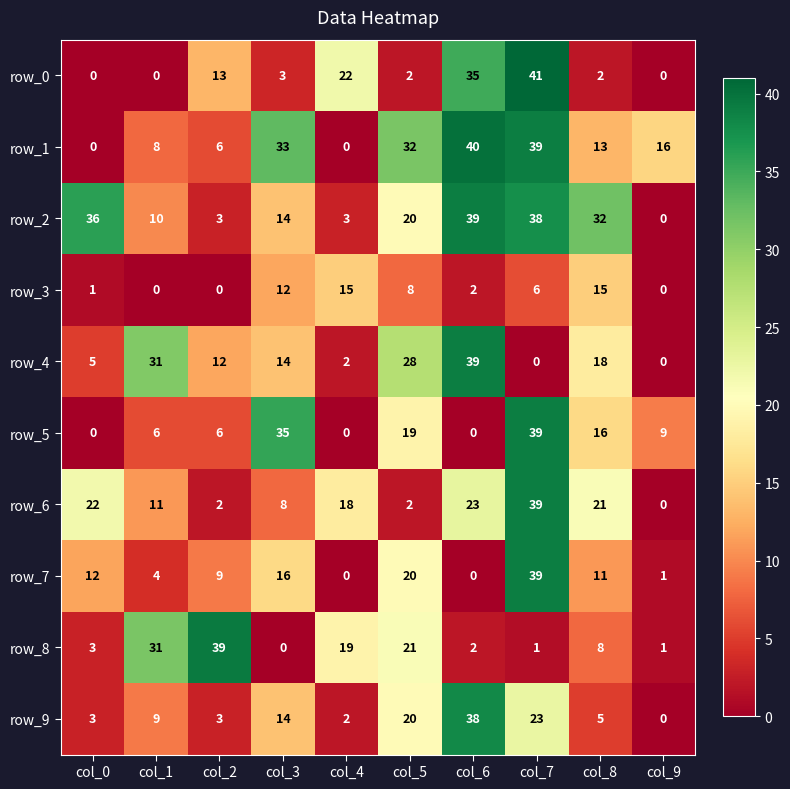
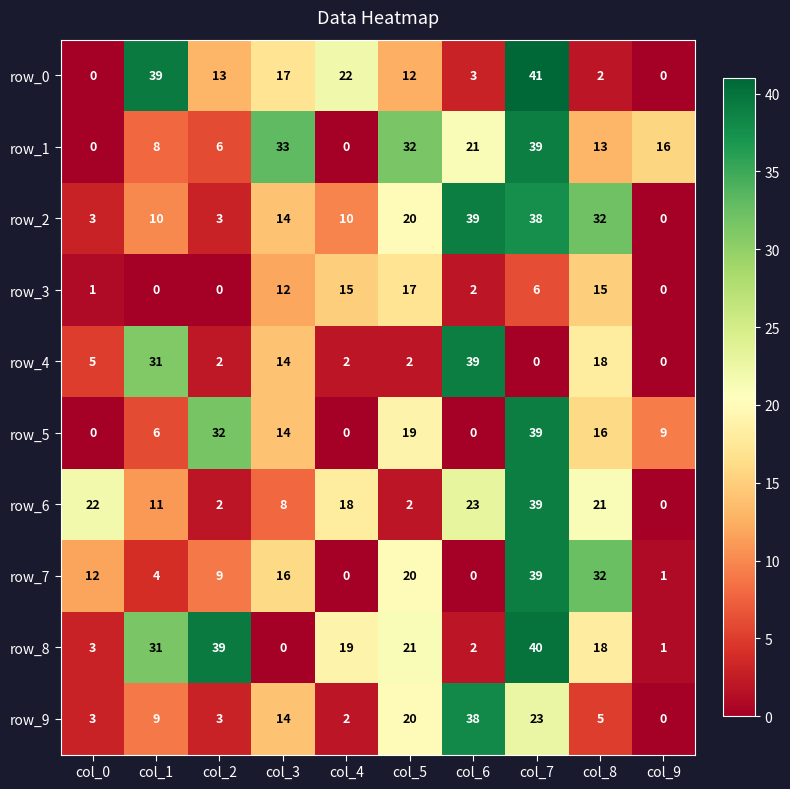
row_0, col_1: 0 -> 39
row_0, col_3: 3 -> 17
row_0, col_5: 2 -> 12
row_0, col_6: 35 -> 3
row_1, col_6: 40 -> 21
row_2, col_0: 36 -> 3
row_2, col_4: 3 -> 10
row_3, col_5: 8 -> 17
row_4, col_2: 12 -> 2
row_4, col_5: 28 -> 2
row_5, col_2: 6 -> 32
row_5, col_3: 35 -> 14
row_7, col_8: 11 -> 32
row_8, col_7: 1 -> 40
row_8, col_8: 8 -> 18
